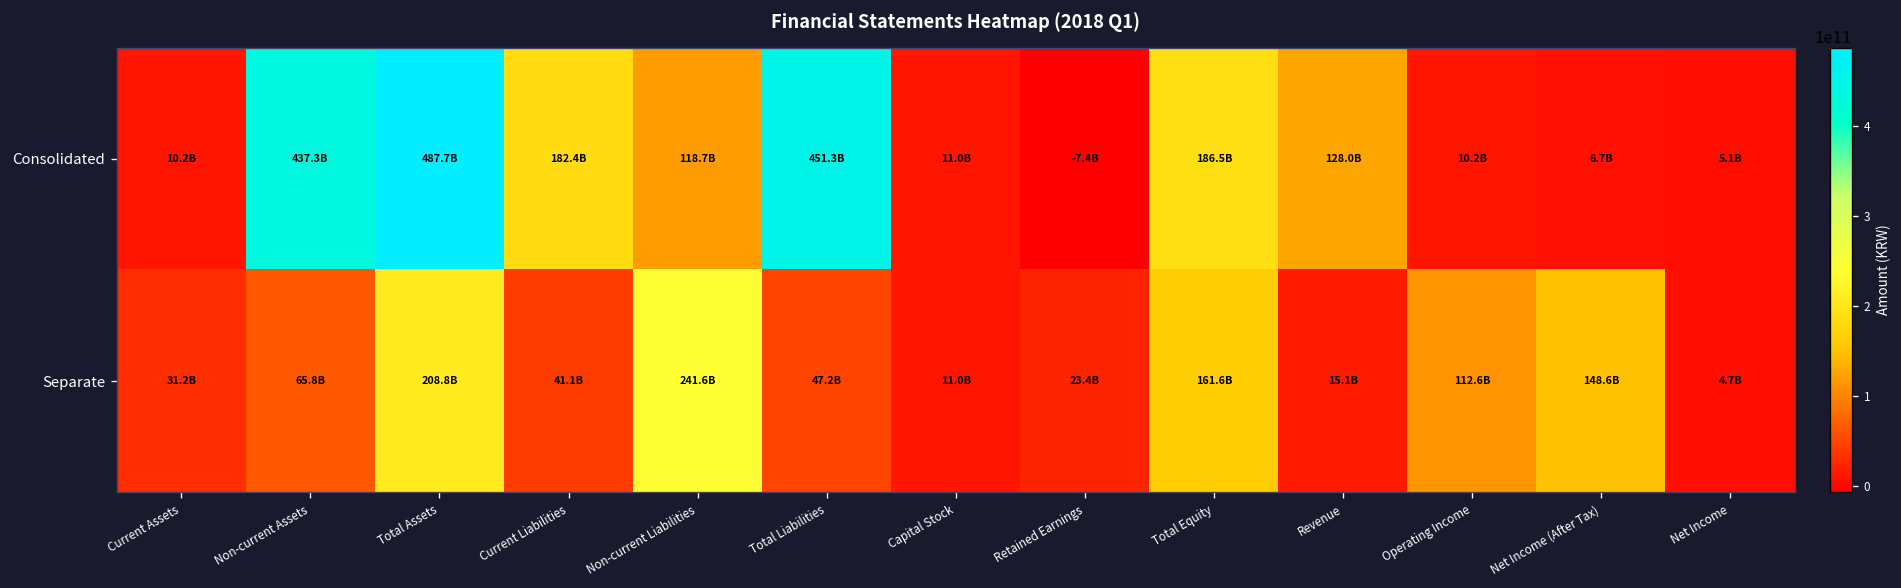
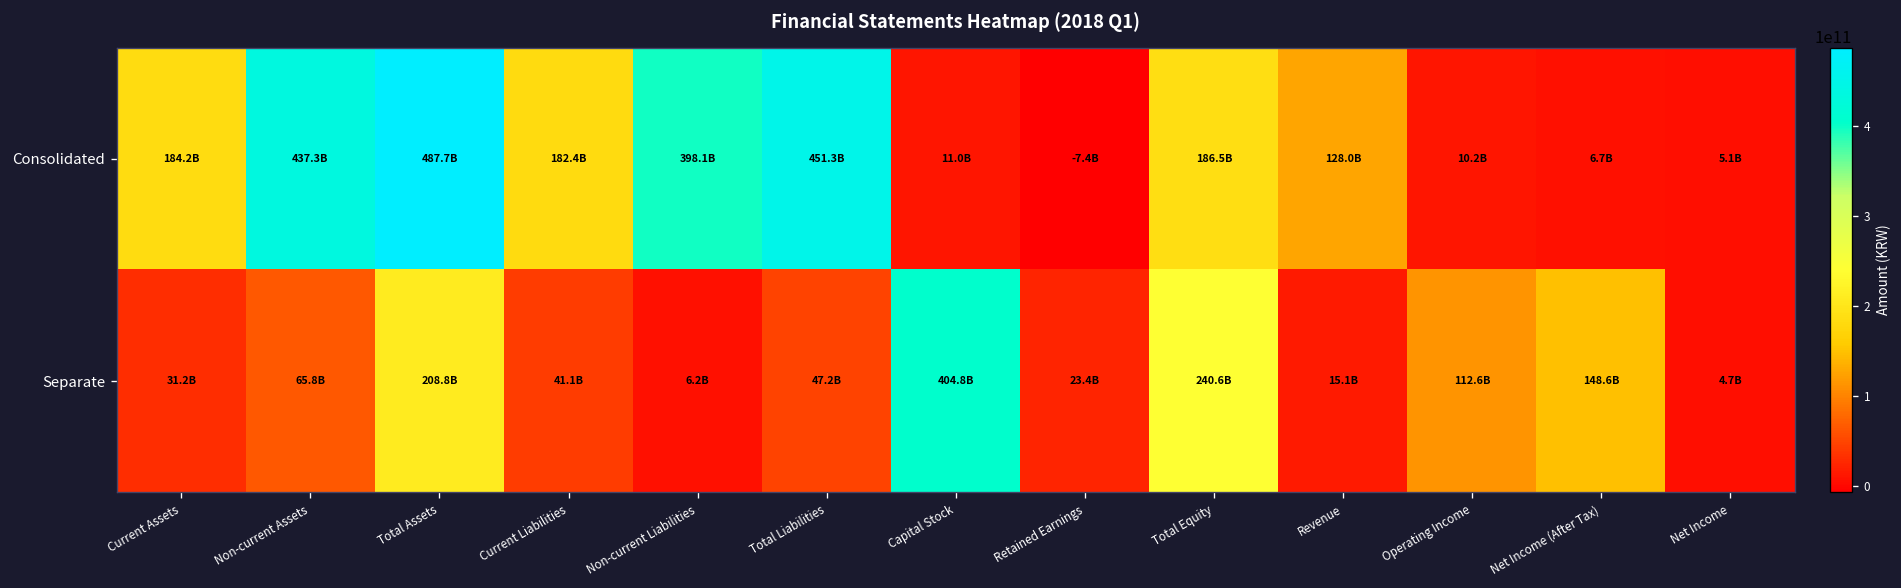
Consolidated, Current Assets: 10.2B -> 184.2B
Consolidated, Non-current Liabilities: 118.7B -> 398.1B
Separate, Non-current Liabilities: 241.6B -> 6.2B
Separate, Capital Stock: 11.0B -> 404.8B
Separate, Total Equity: 161.6B -> 240.6B
